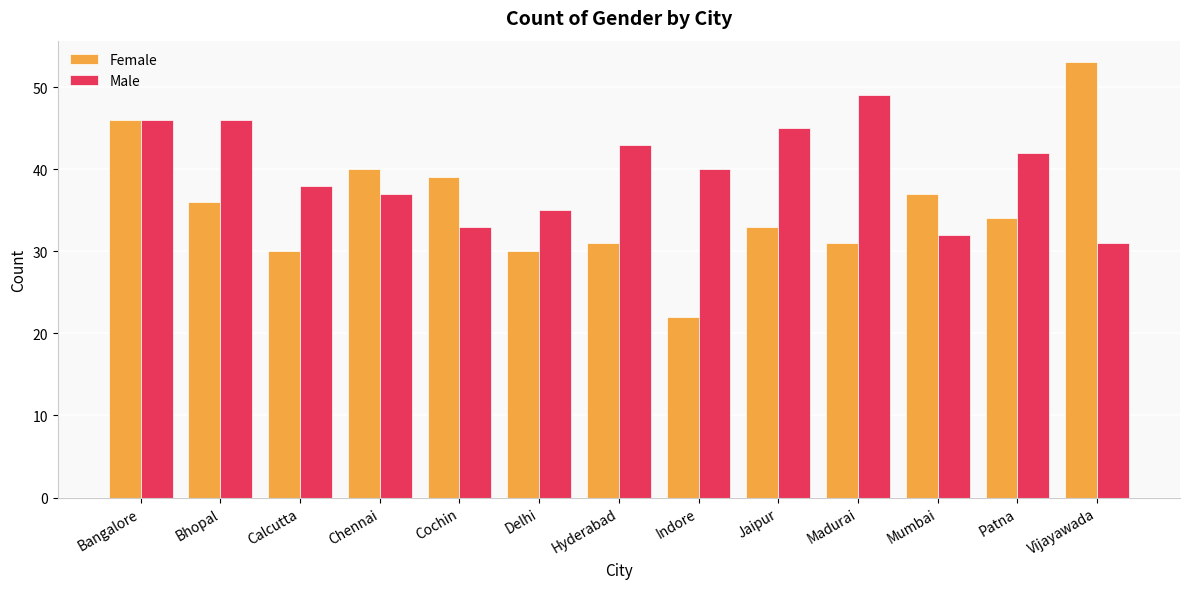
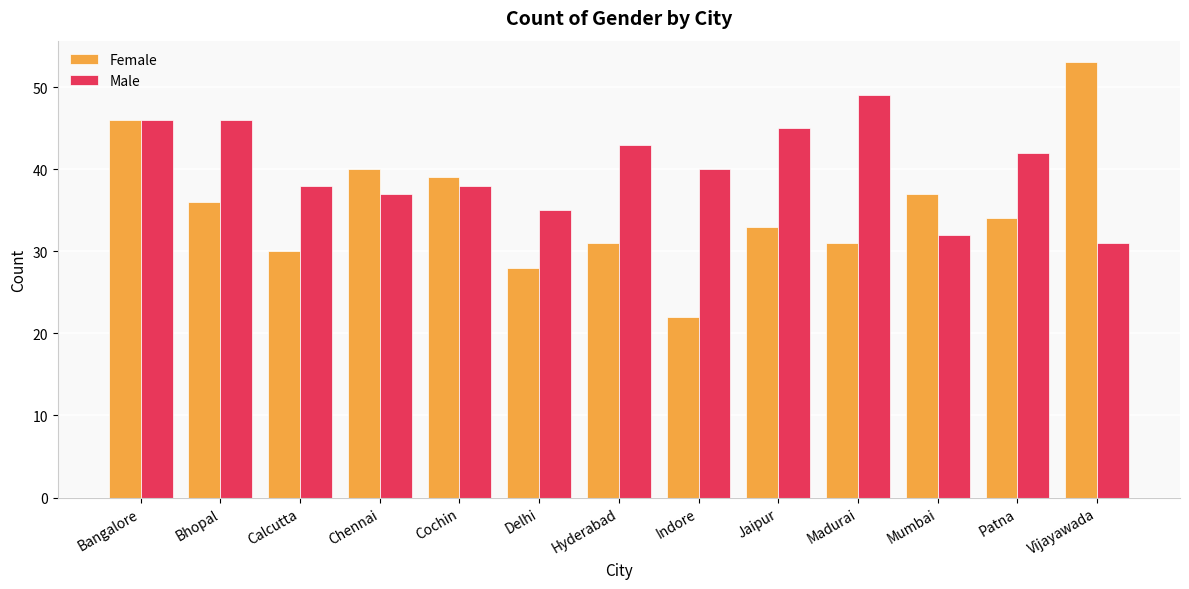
Male, Cochin: 33 -> 38
Female, Delhi: 30 -> 28
